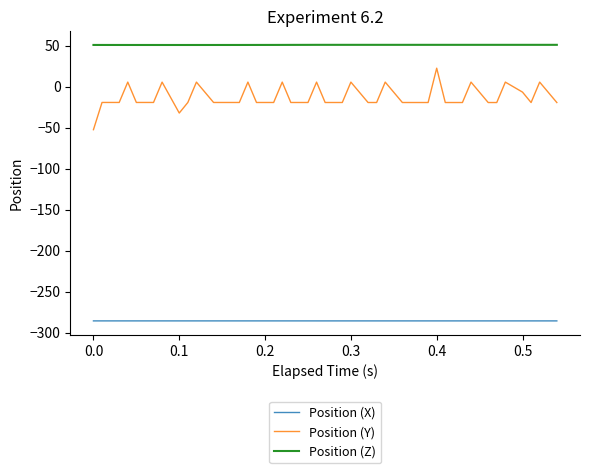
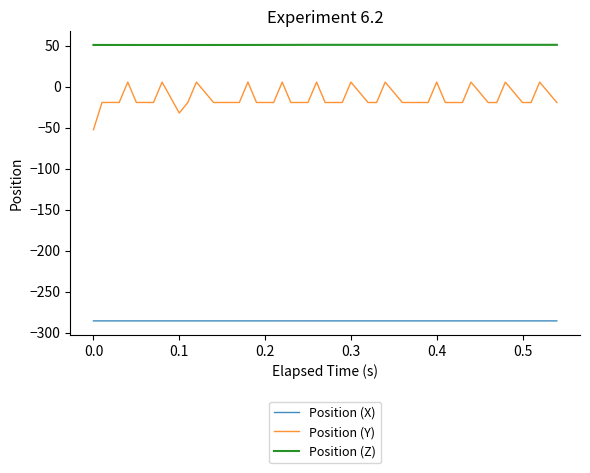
Position (Y), 0.4: 20 -> 10
Position (Y), 0.5: -10 -> -20
